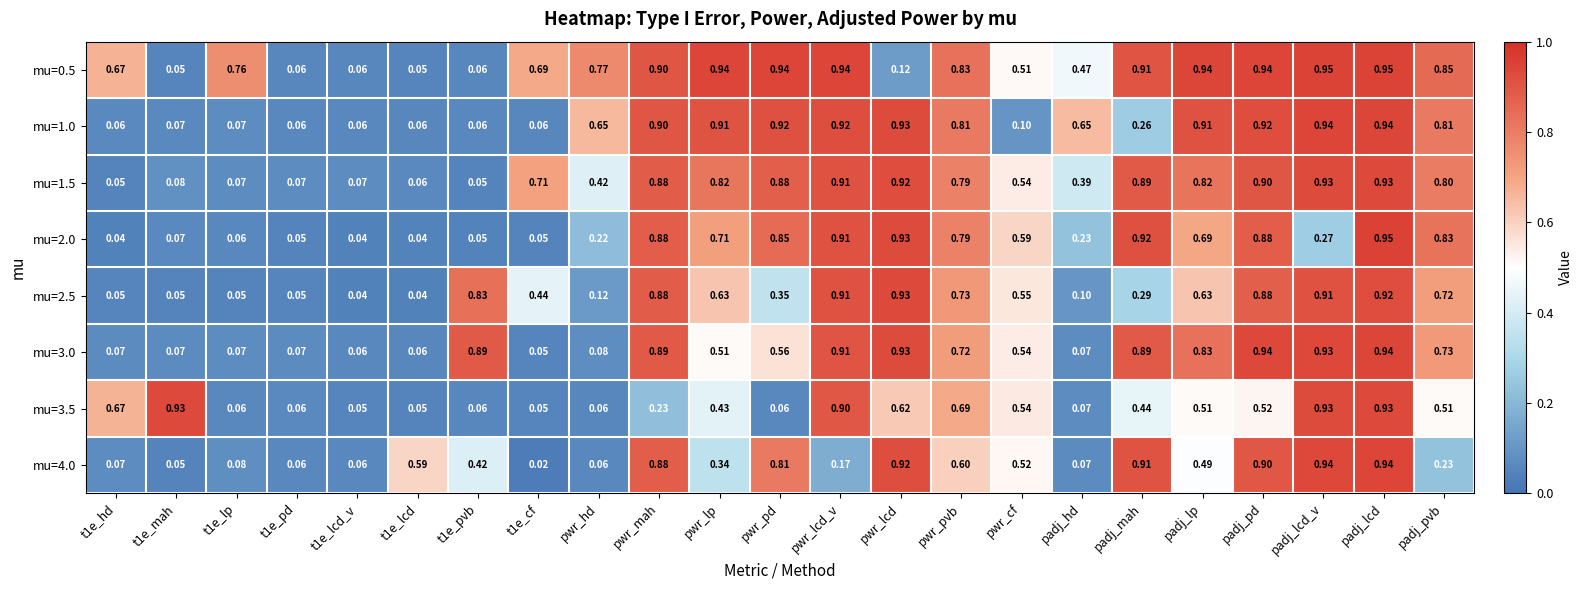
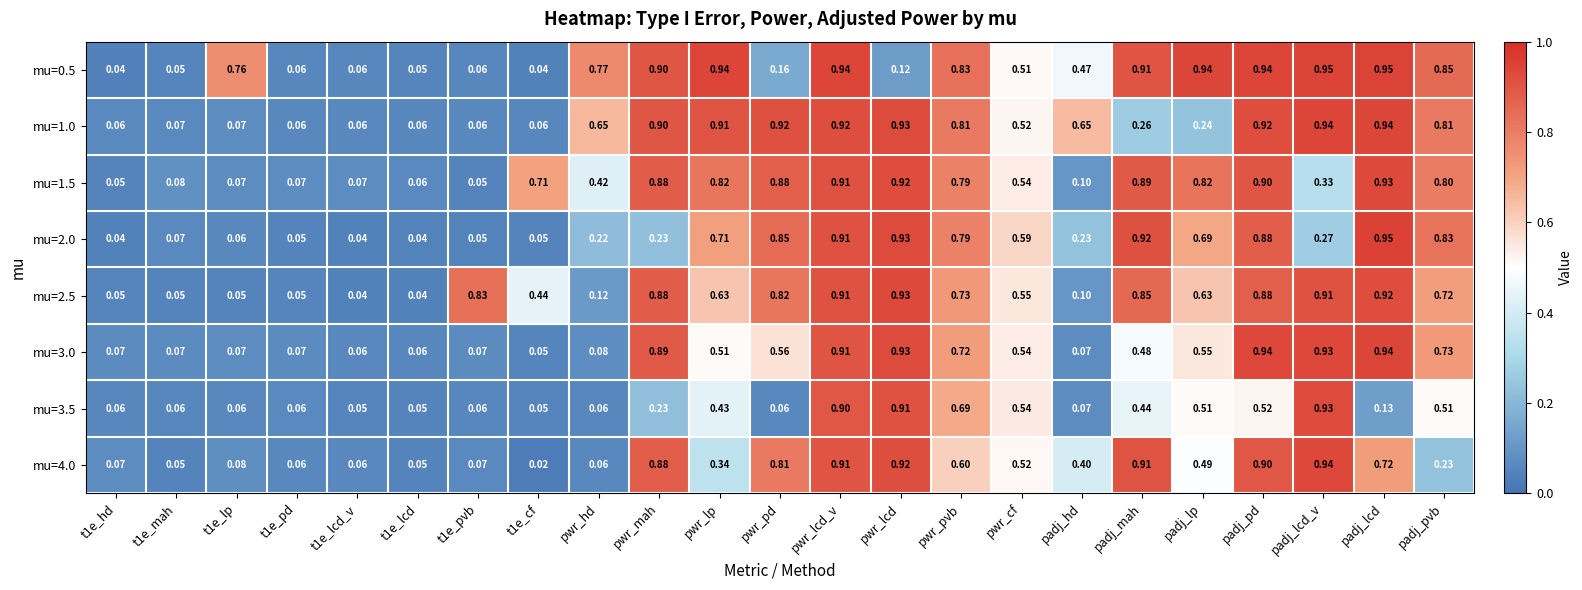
mu=0.5, t1e_hd: 0.67 -> 0.04
mu=0.5, t1e_cf: 0.69 -> 0.04
mu=0.5, pwr_pd: 0.94 -> 0.16
mu=1.0, pwr_cf: 0.10 -> 0.52
mu=1.0, padj_lp: 0.91 -> 0.24
mu=1.5, padj_hd: 0.39 -> 0.10
mu=1.5, padj_lcd_v: 0.93 -> 0.33
mu=2.0, pwr_mah: 0.88 -> 0.23
mu=2.5, pwr_pd: 0.35 -> 0.82
mu=2.5, padj_mah: 0.29 -> 0.85
mu=3.0, t1e_pvb: 0.89 -> 0.07
mu=3.0, padj_mah: 0.89 -> 0.48
mu=3.0, padj_lp: 0.83 -> 0.55
mu=3.5, t1e_hd: 0.67 -> 0.06
mu=3.5, t1e_mah: 0.93 -> 0.06
mu=3.5, pwr_lcd: 0.62 -> 0.91
mu=3.5, padj_lcd: 0.93 -> 0.13
mu=4.0, t1e_lcd: 0.59 -> 0.05
mu=4.0, t1e_pvb: 0.42 -> 0.07
mu=4.0, pwr_lcd_v: 0.17 -> 0.91
mu=4.0, padj_hd: 0.07 -> 0.40
mu=4.0, padj_lcd: 0.94 -> 0.72
